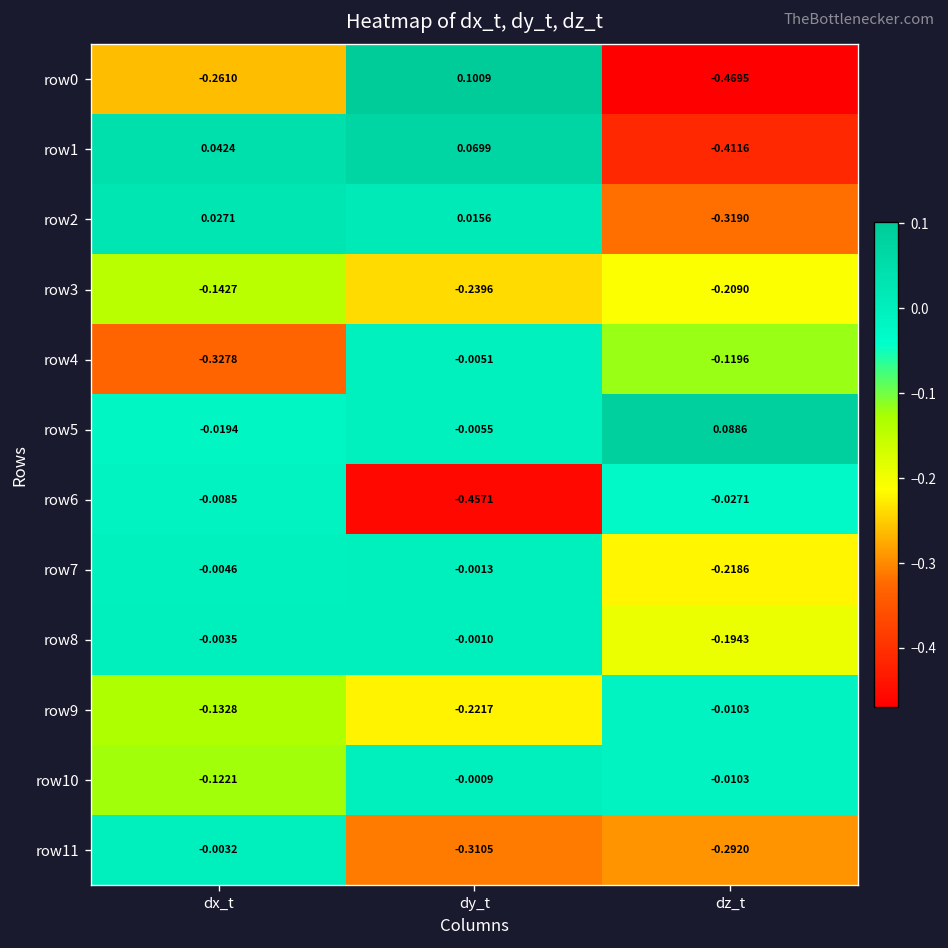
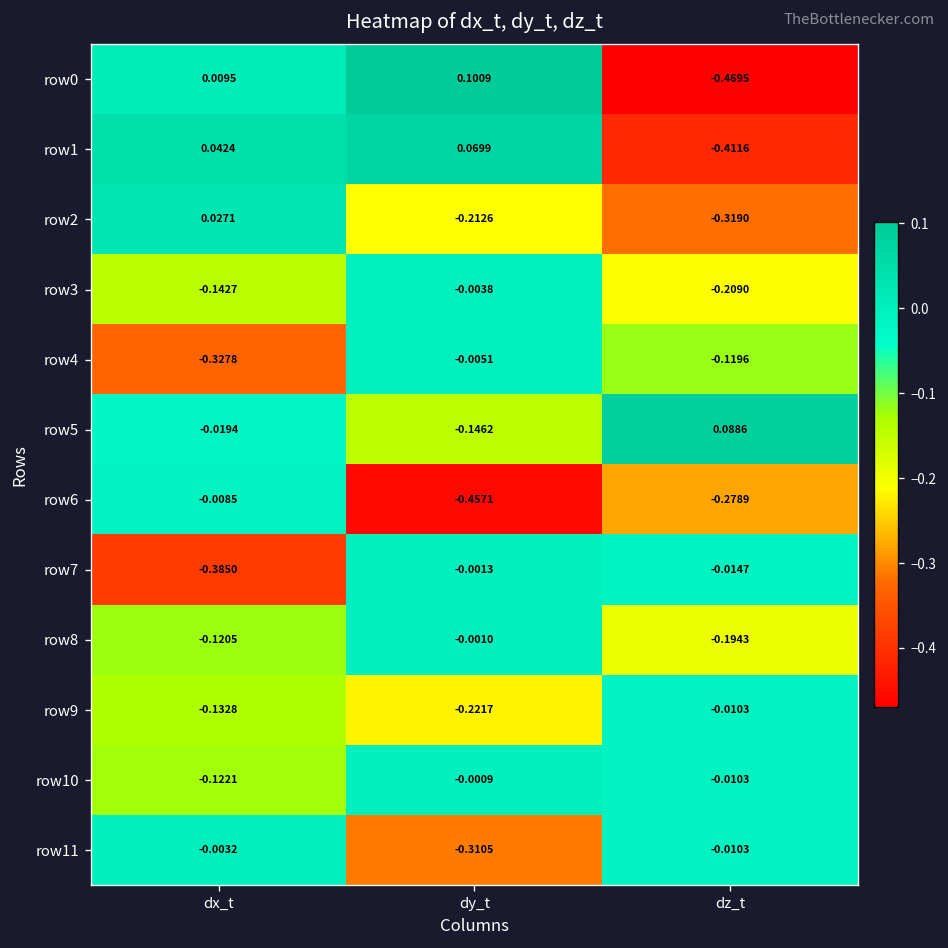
row0, dx_t: -0.2610 -> 0.0095
row2, dy_t: 0.0156 -> -0.2126
row3, dy_t: -0.2396 -> -0.0038
row5, dy_t: -0.0055 -> -0.1462
row6, dz_t: -0.0271 -> -0.2789
row7, dx_t: -0.0046 -> -0.3850
row7, dz_t: -0.2186 -> -0.0147
row8, dx_t: -0.0035 -> -0.1205
row11, dz_t: -0.2920 -> -0.0103
